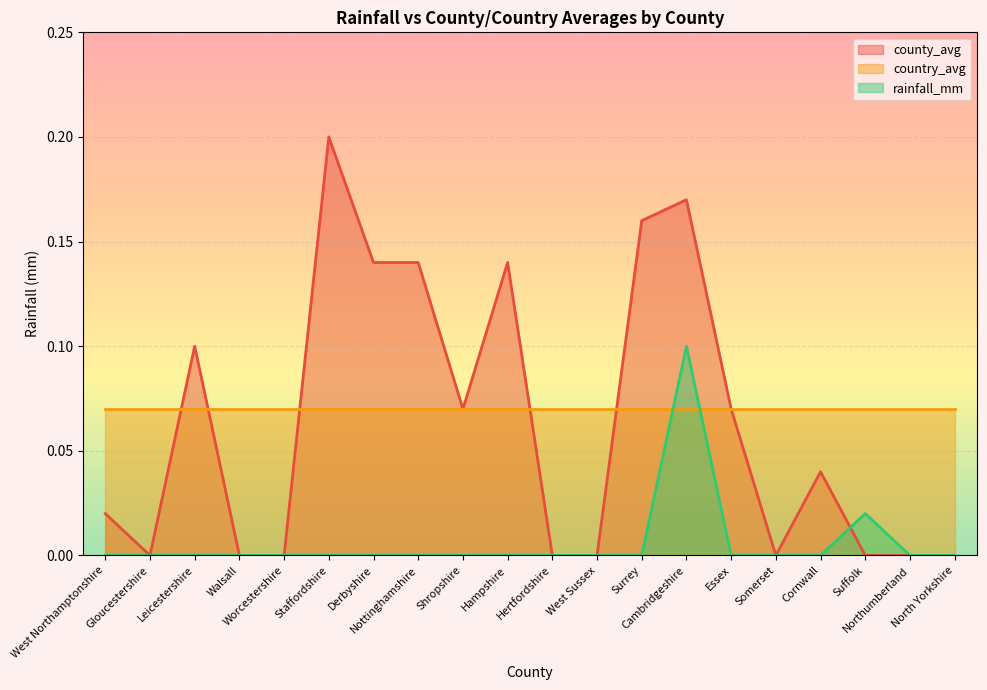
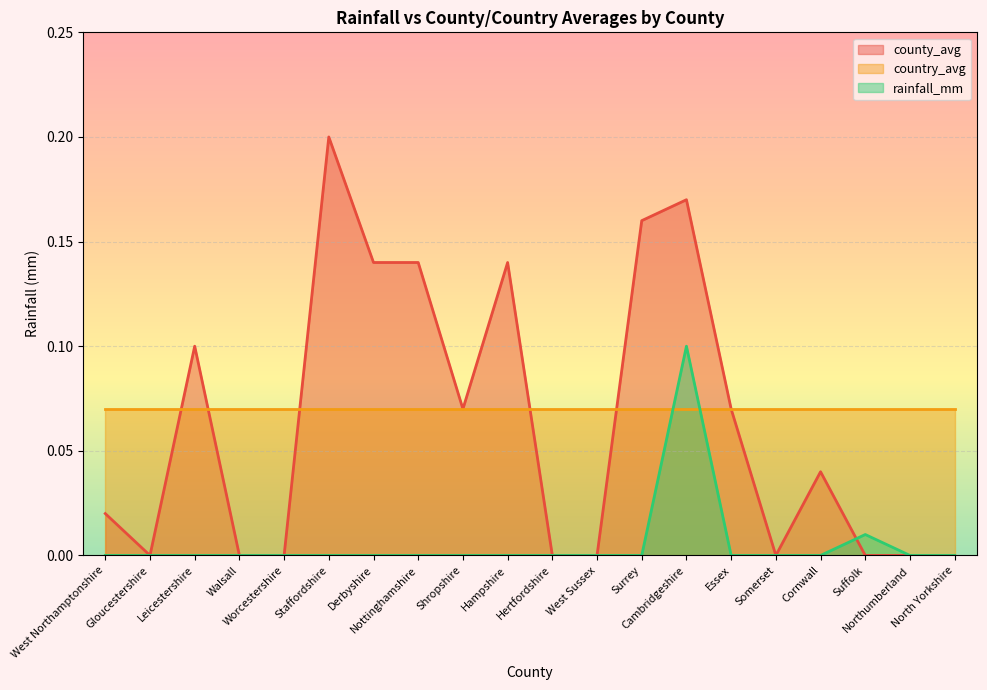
rainfall_mm, Suffolk: 0.02 -> 0.01
